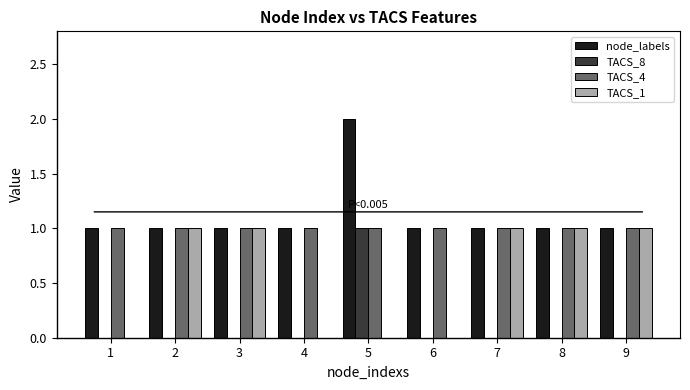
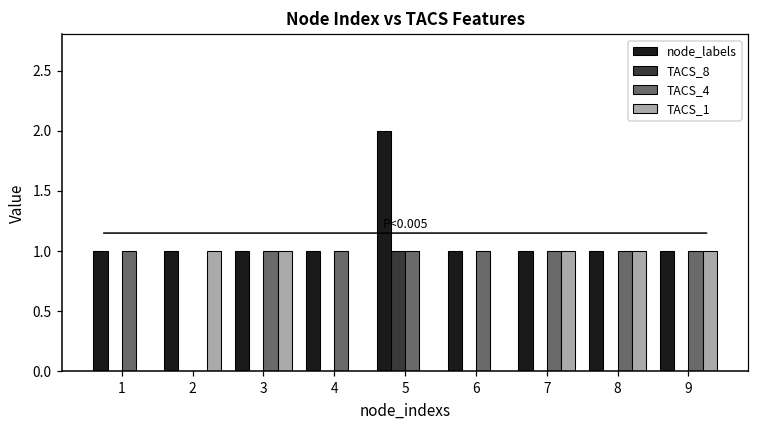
TACS_4, 2: 1 -> 0
